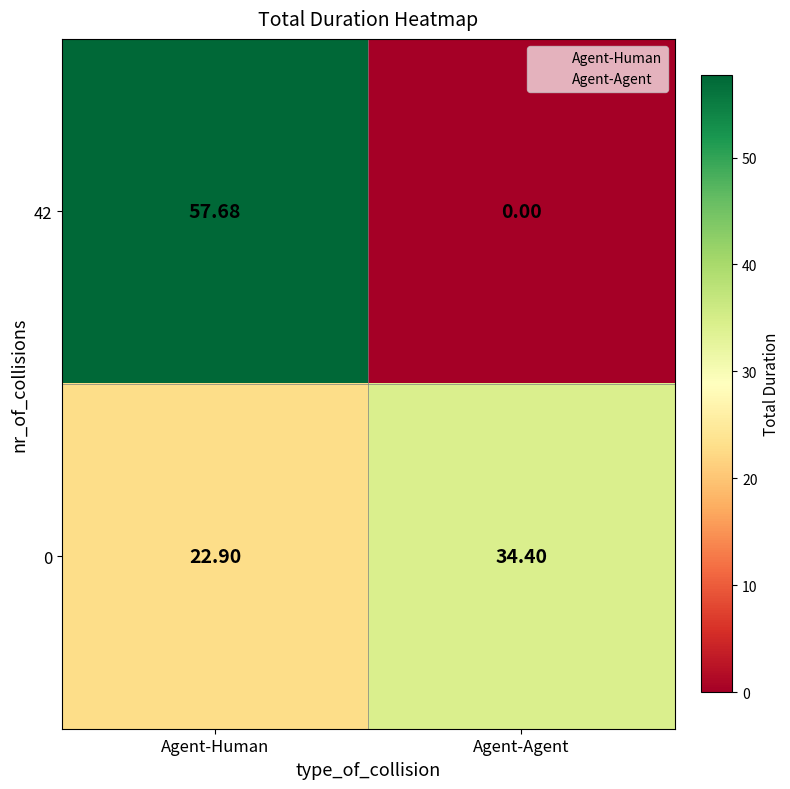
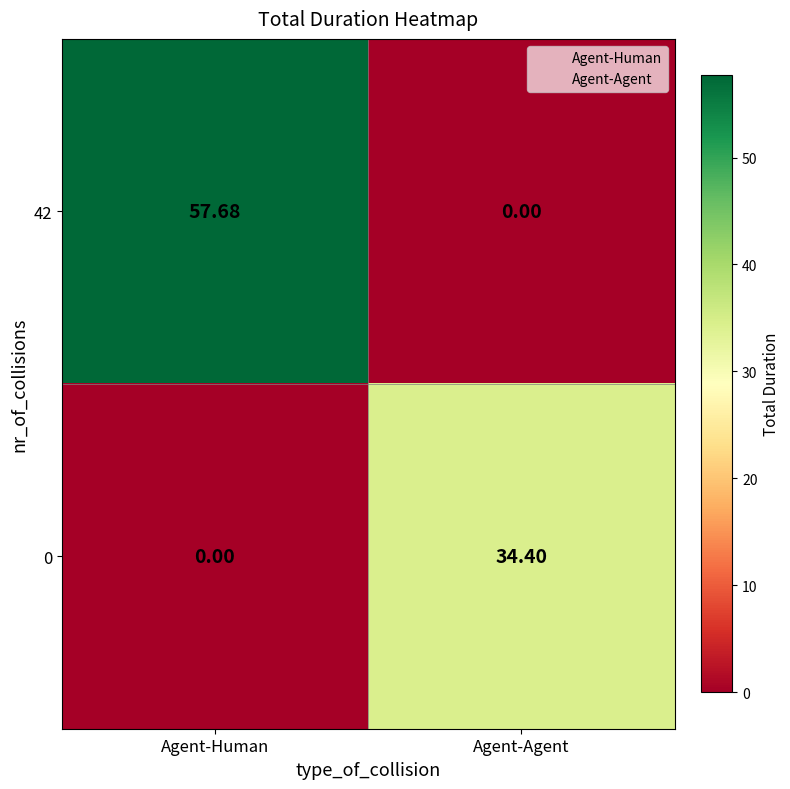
0, Agent-Human: 22.90 -> 0.00
